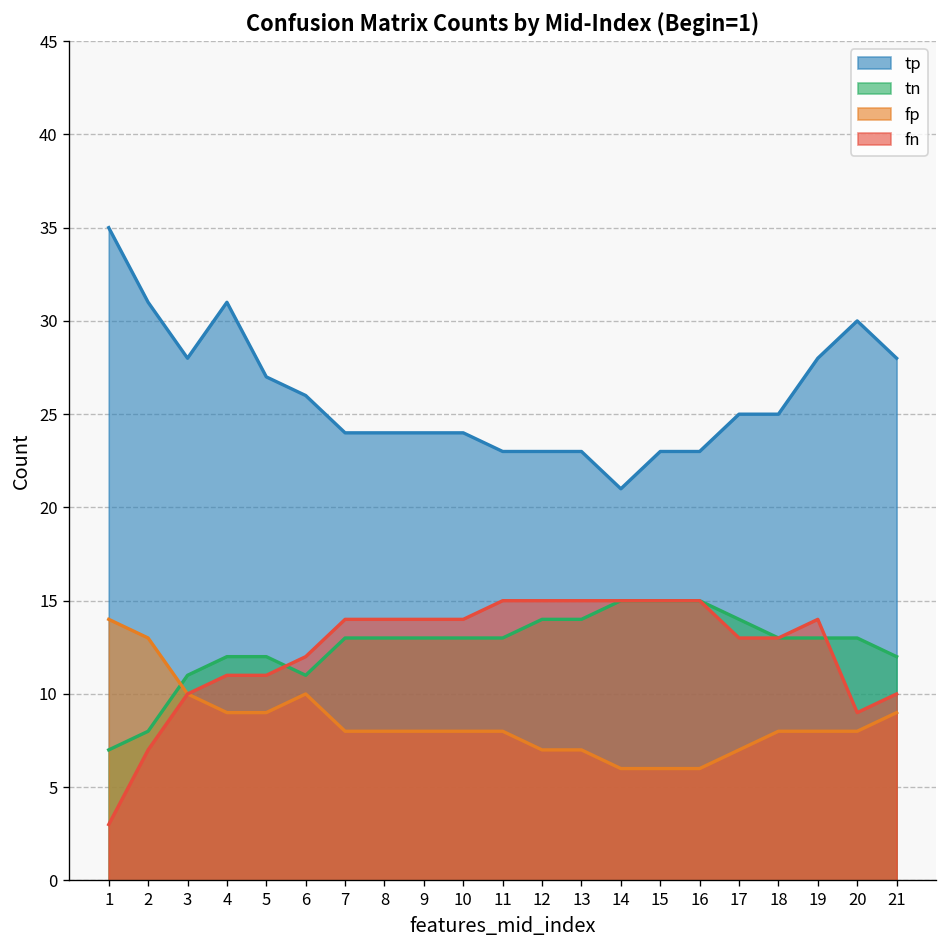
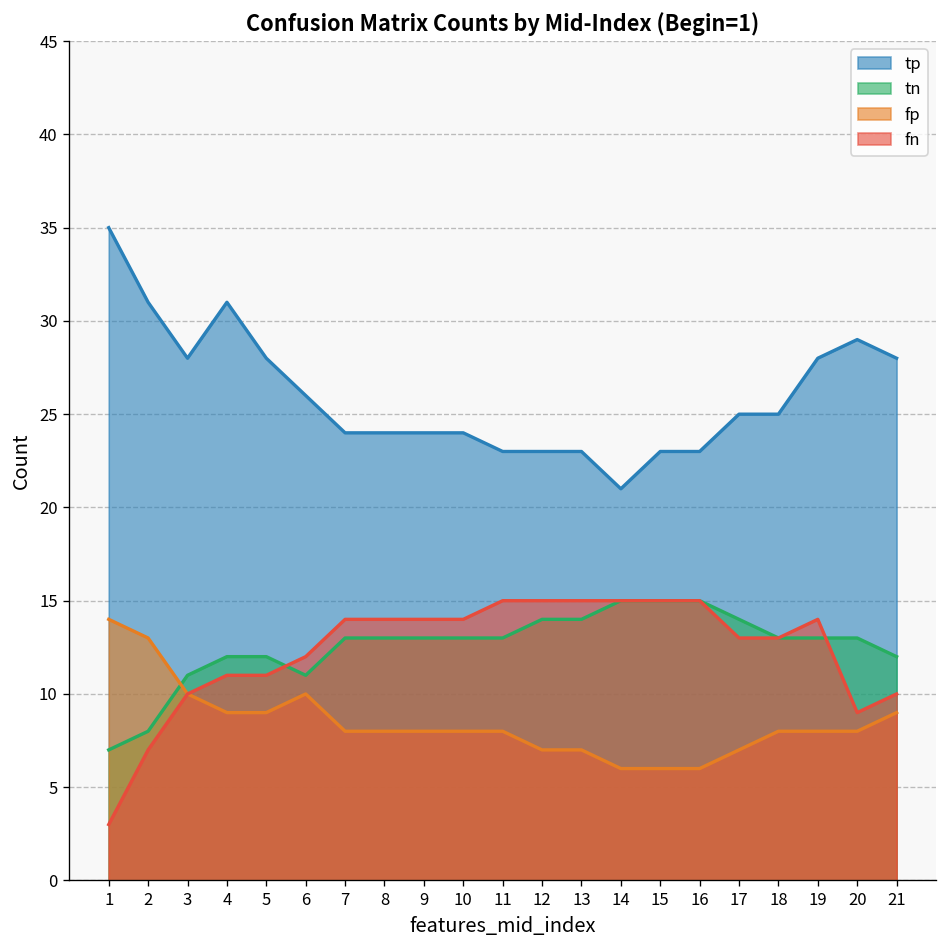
tp, 5: 27 -> 28
tp, 20: 30 -> 29
